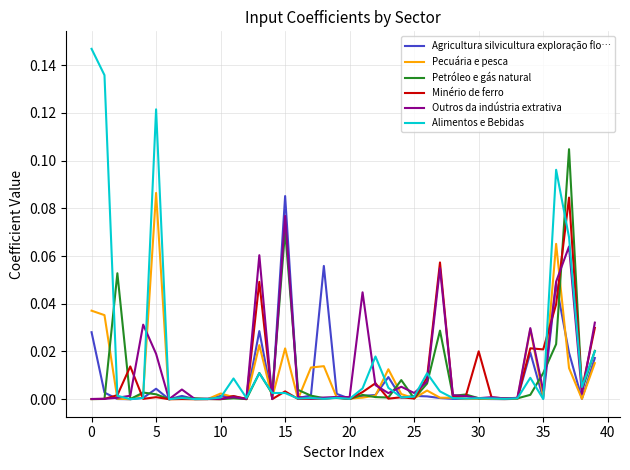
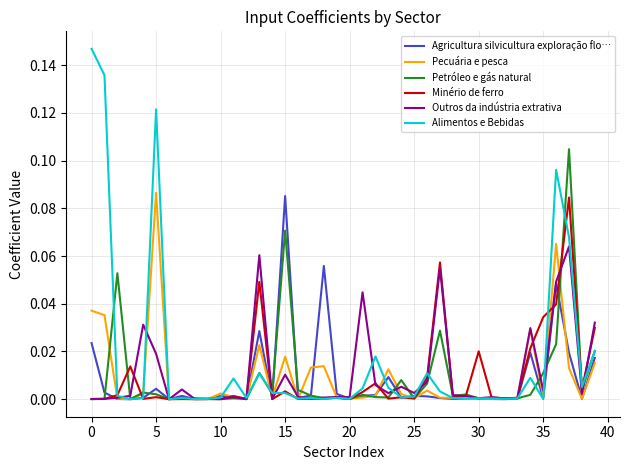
Agricultura silvicultura exploração flo…, 0: 0.028 -> 0.024
Pecuária e pesca, 15: 0.021 -> 0.018
Outros da indústria extrativa, 15: 0.077 -> 0.010
Minério de ferro, 35: 0.021 -> 0.034
